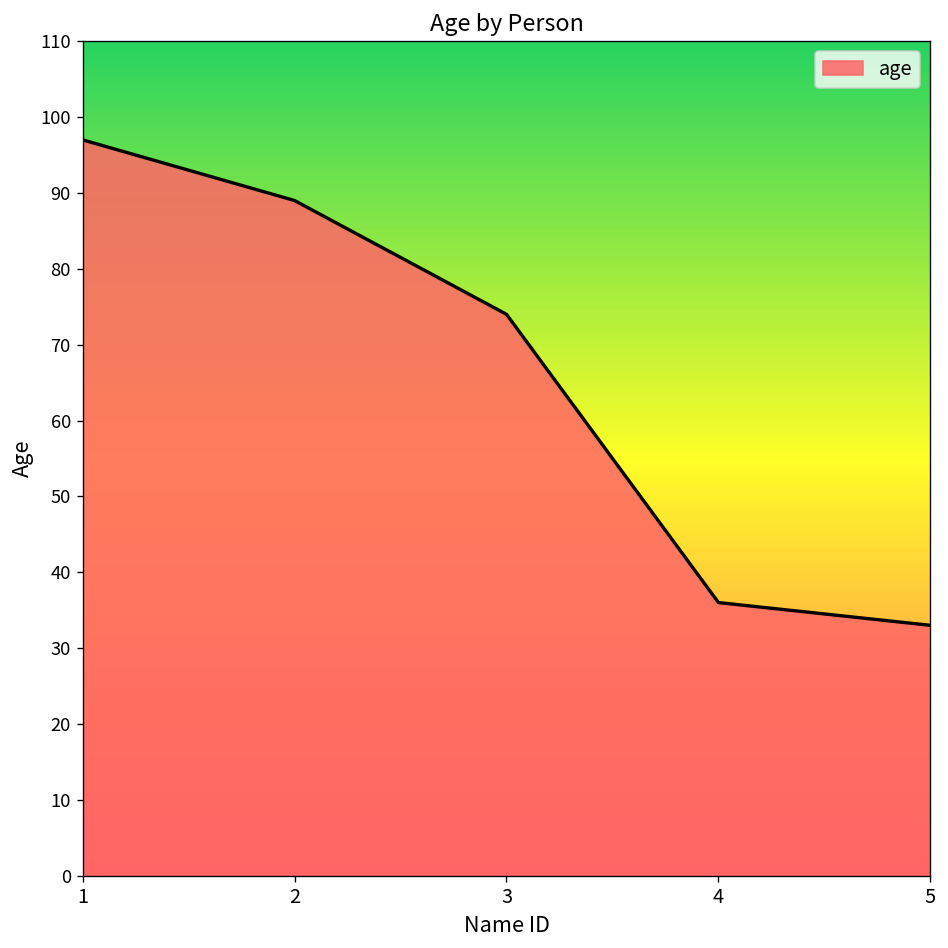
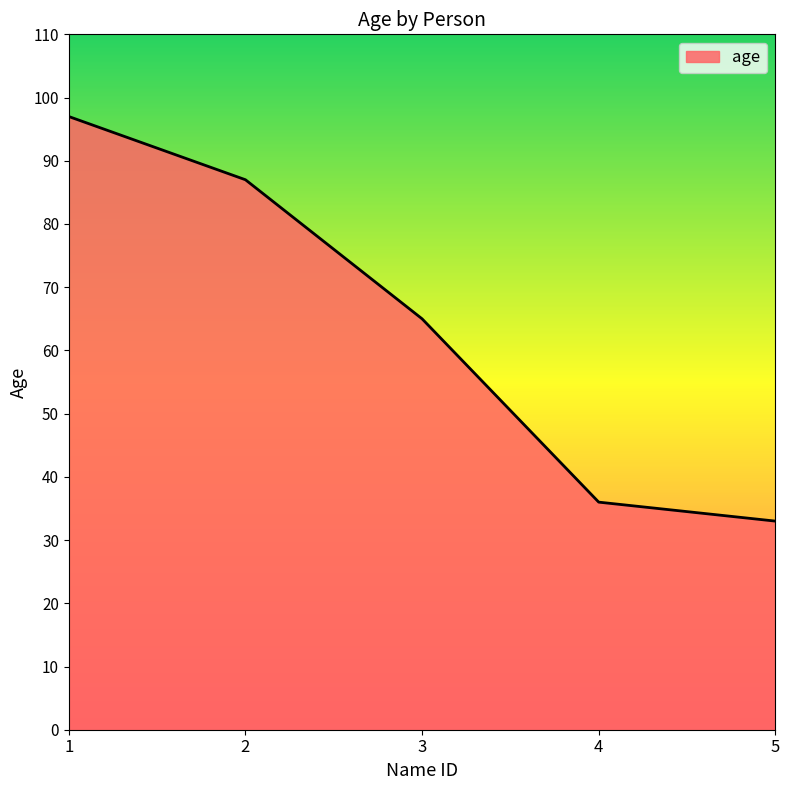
2: 89 -> 87
3: 74 -> 65
